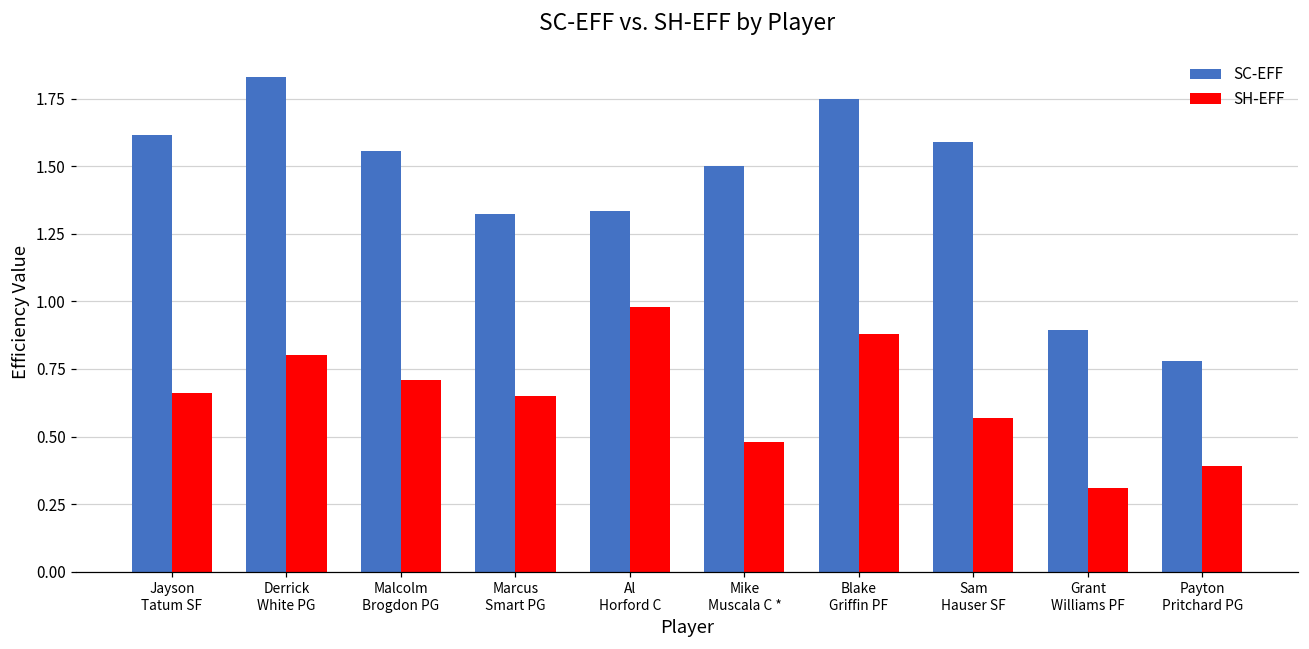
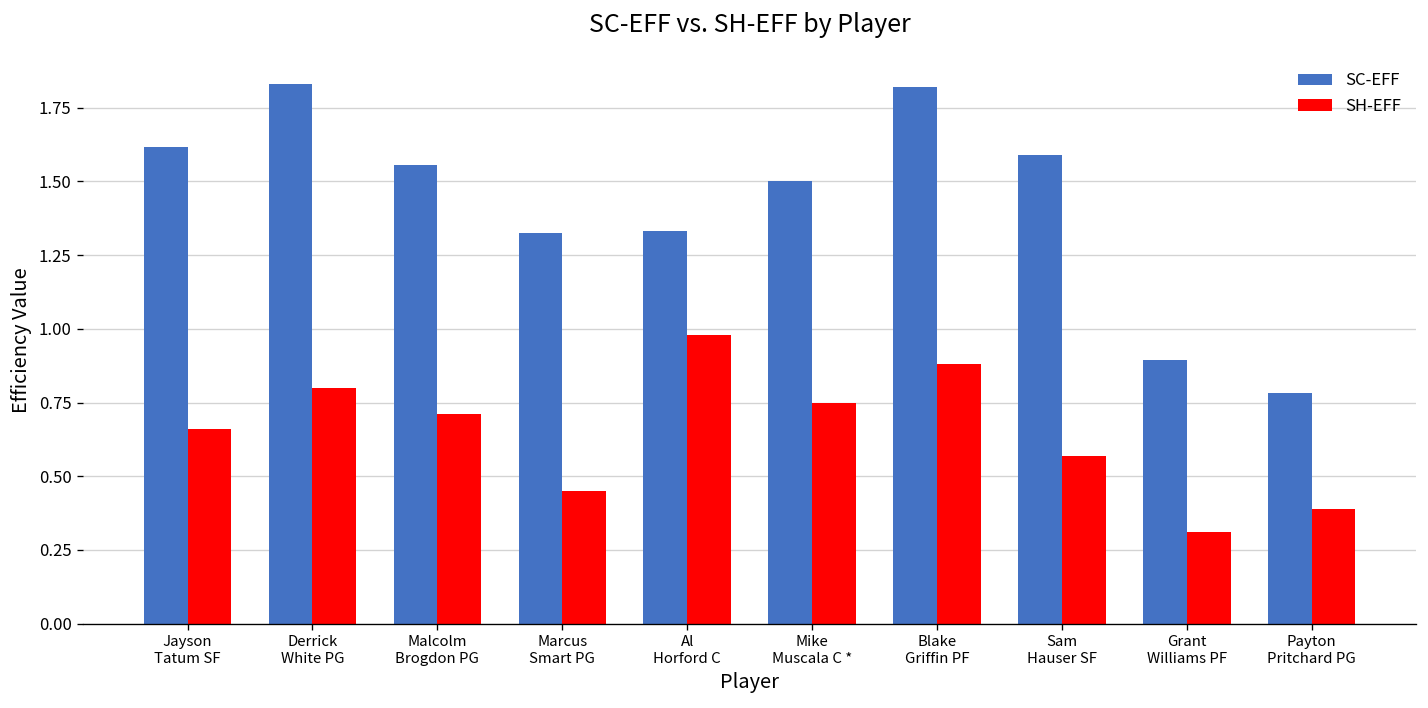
SH-EFF, Marcus Smart PG: 0.65 -> 0.45
SH-EFF, Mike Muscala C *: 0.48 -> 0.75
SC-EFF, Blake Griffin PF: 1.75 -> 1.82
